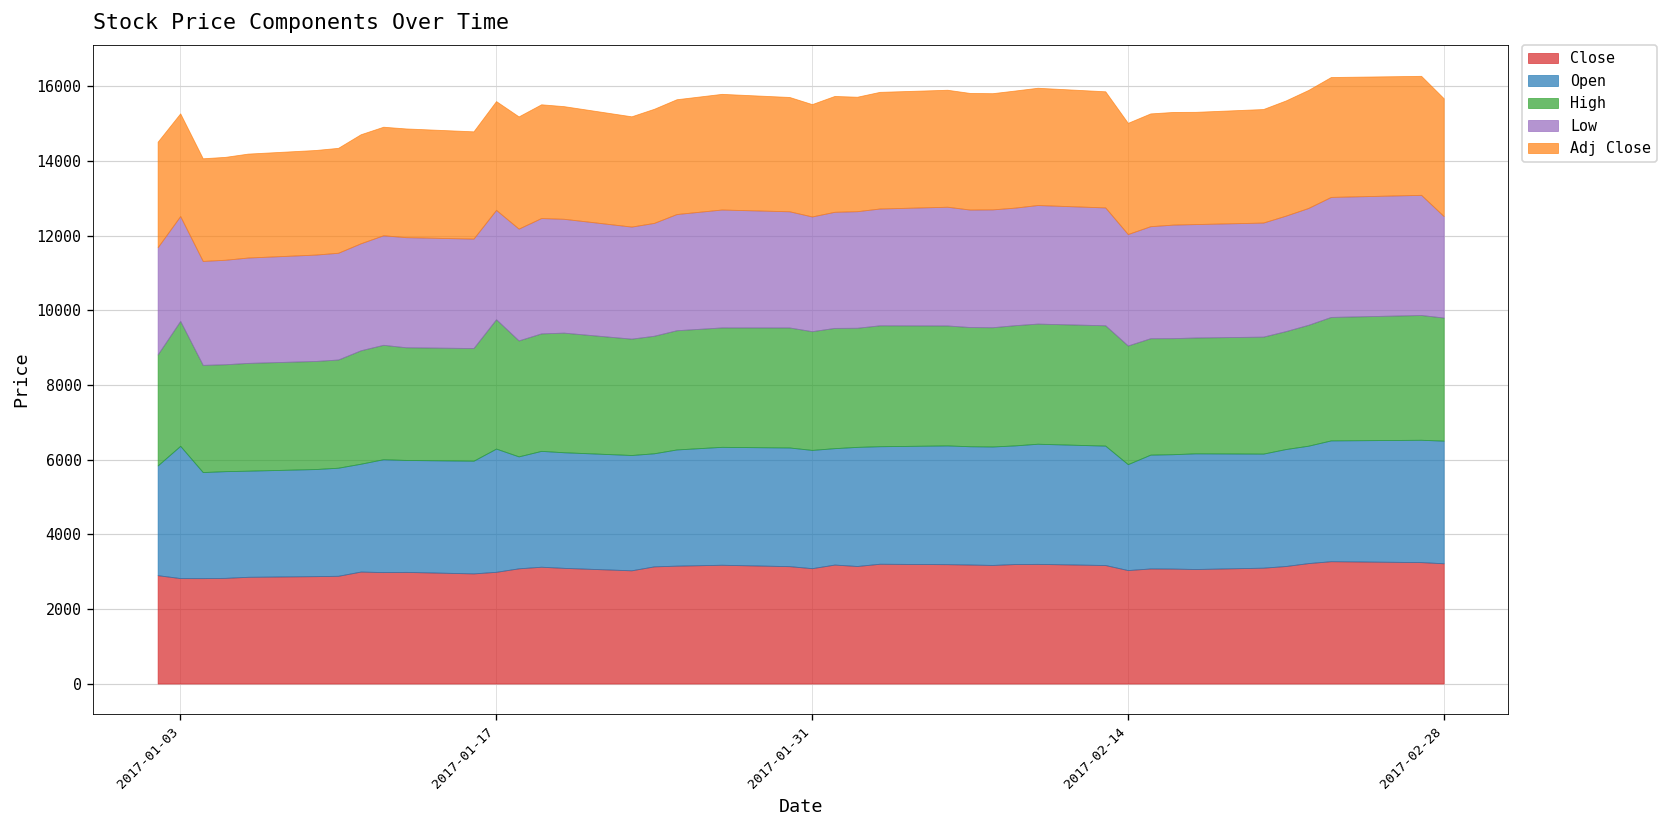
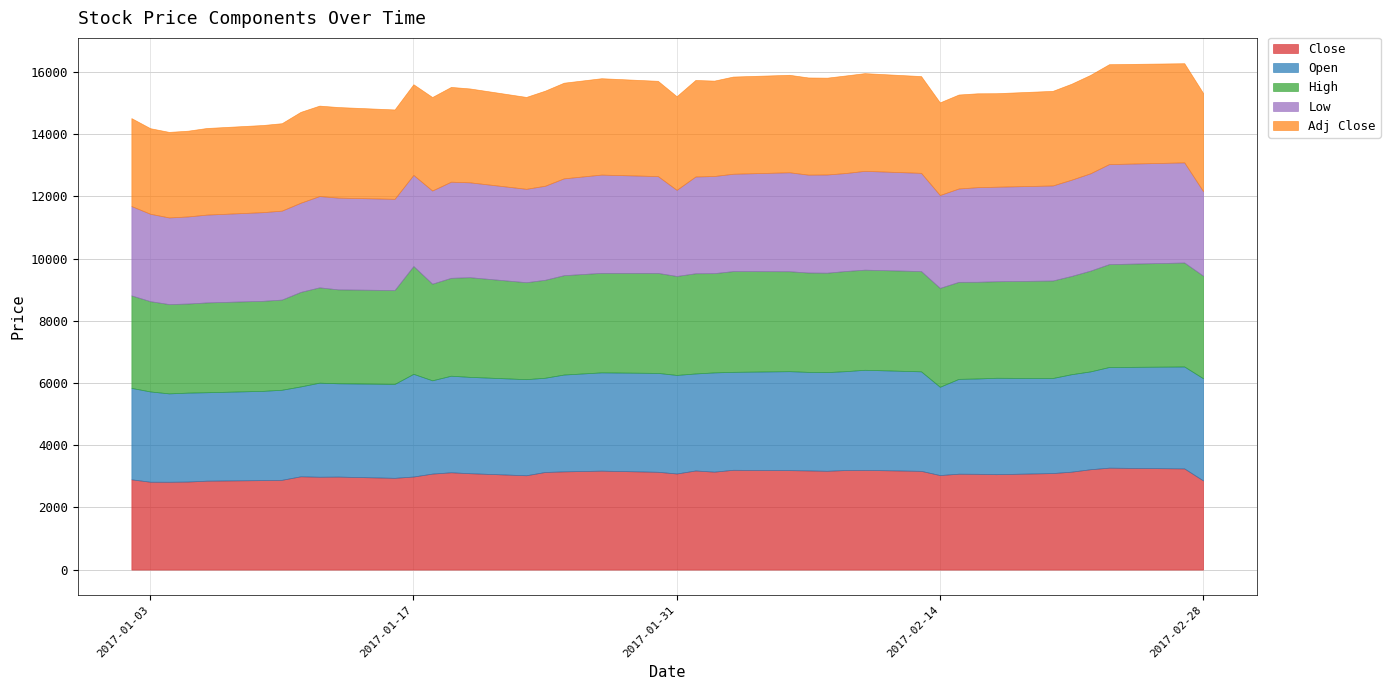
Open, 2017-01-03: 3500 -> 2900
High, 2017-01-03: 3300 -> 2900
Low, 2017-01-31: 3100 -> 2800
Close, 2017-02-28: 3200 -> 2900
